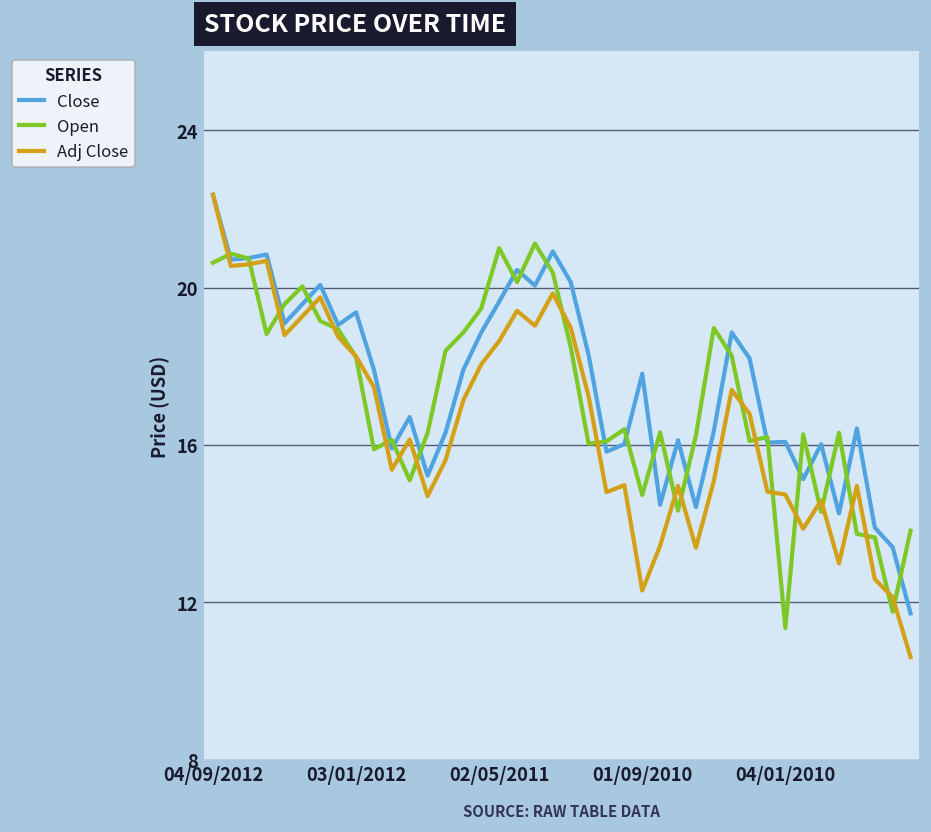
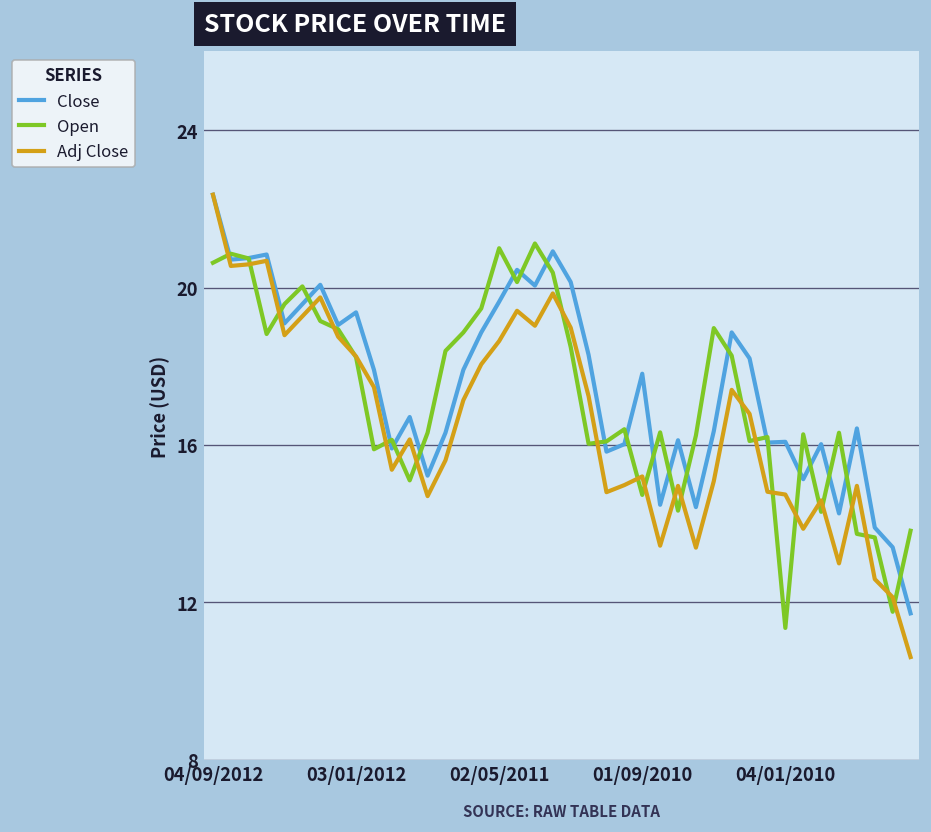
Adj Close, 01/09/2010: 12.3 -> 15.2
